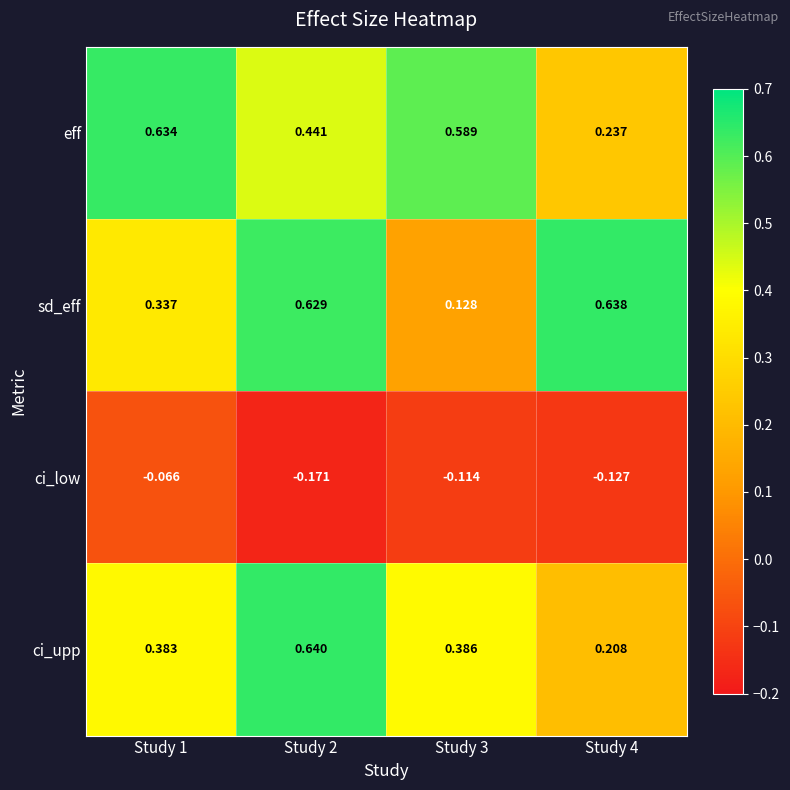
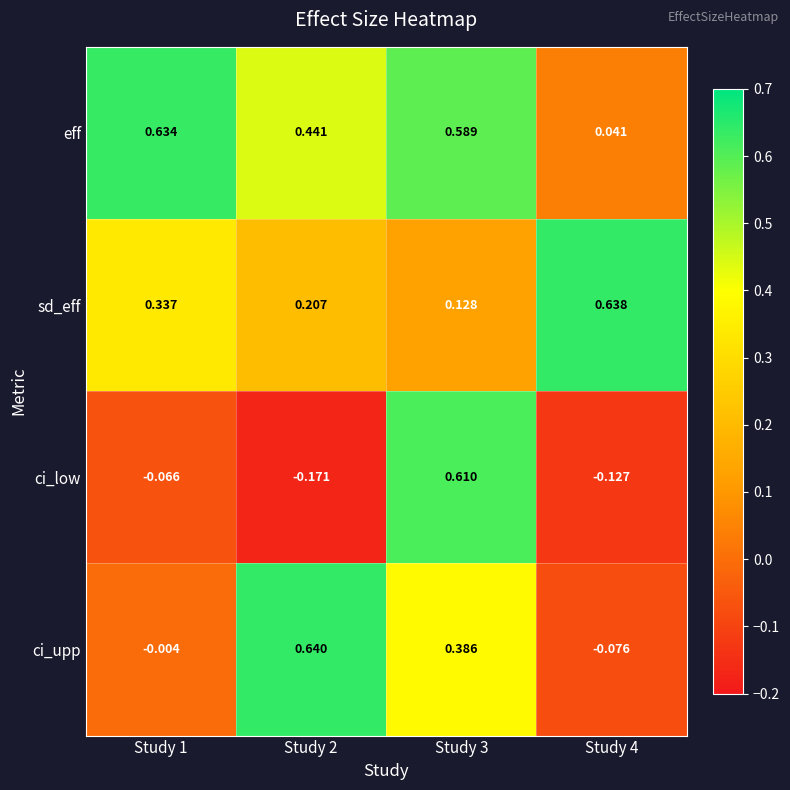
eff, Study 4: 0.237 -> 0.041
sd_eff, Study 2: 0.629 -> 0.207
ci_low, Study 3: -0.114 -> 0.610
ci_upp, Study 1: 0.383 -> -0.004
ci_upp, Study 4: 0.208 -> -0.076
